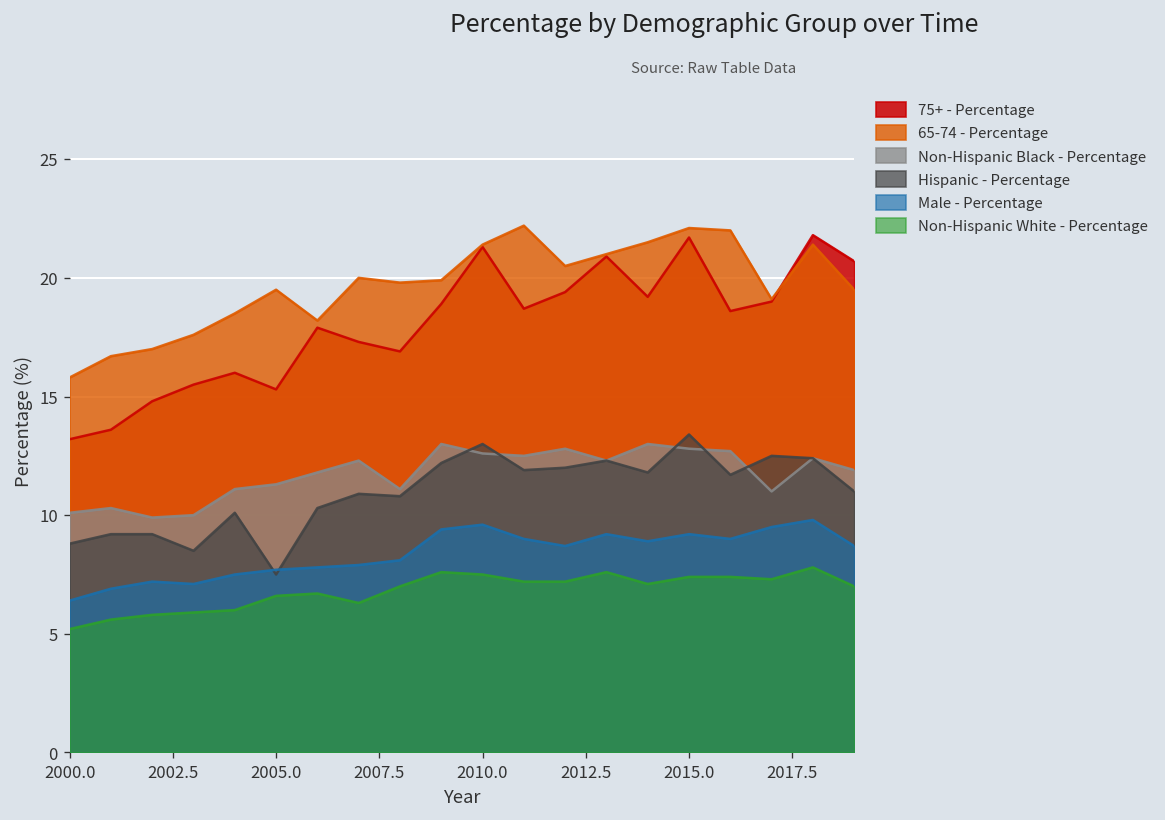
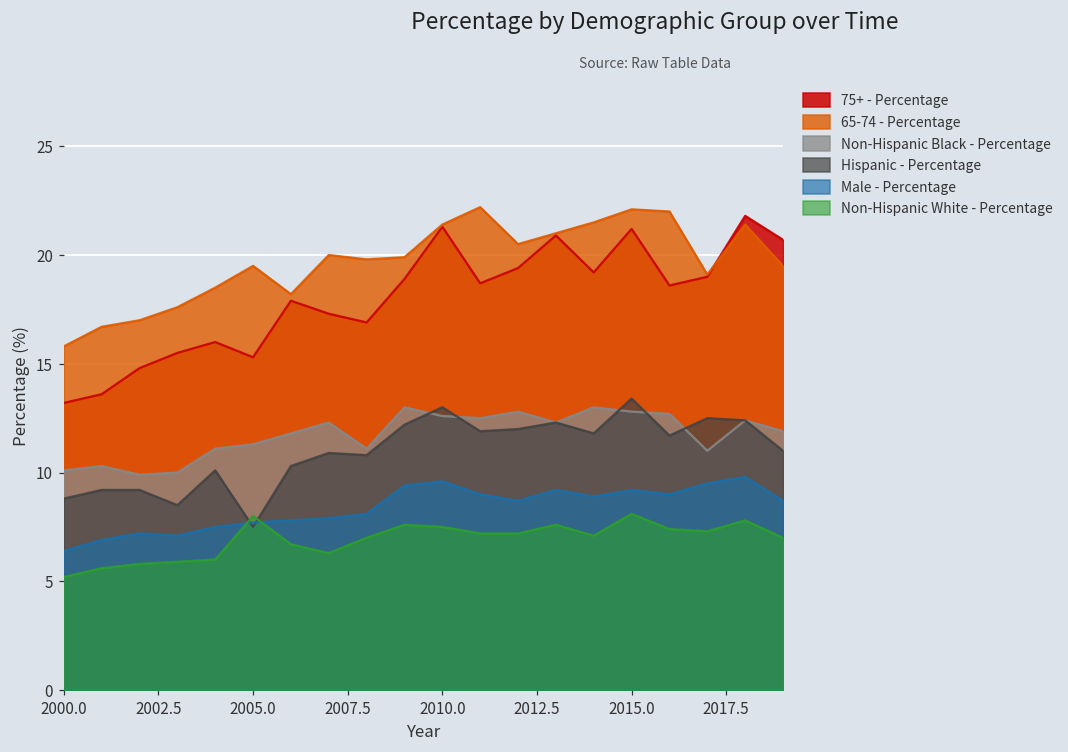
Non-Hispanic White - Percentage, 2005.0: 6.6 -> 8.0
75+ - Percentage, 2015.0: 21.7 -> 21.2
Non-Hispanic White - Percentage, 2015.0: 7.4 -> 8.1
